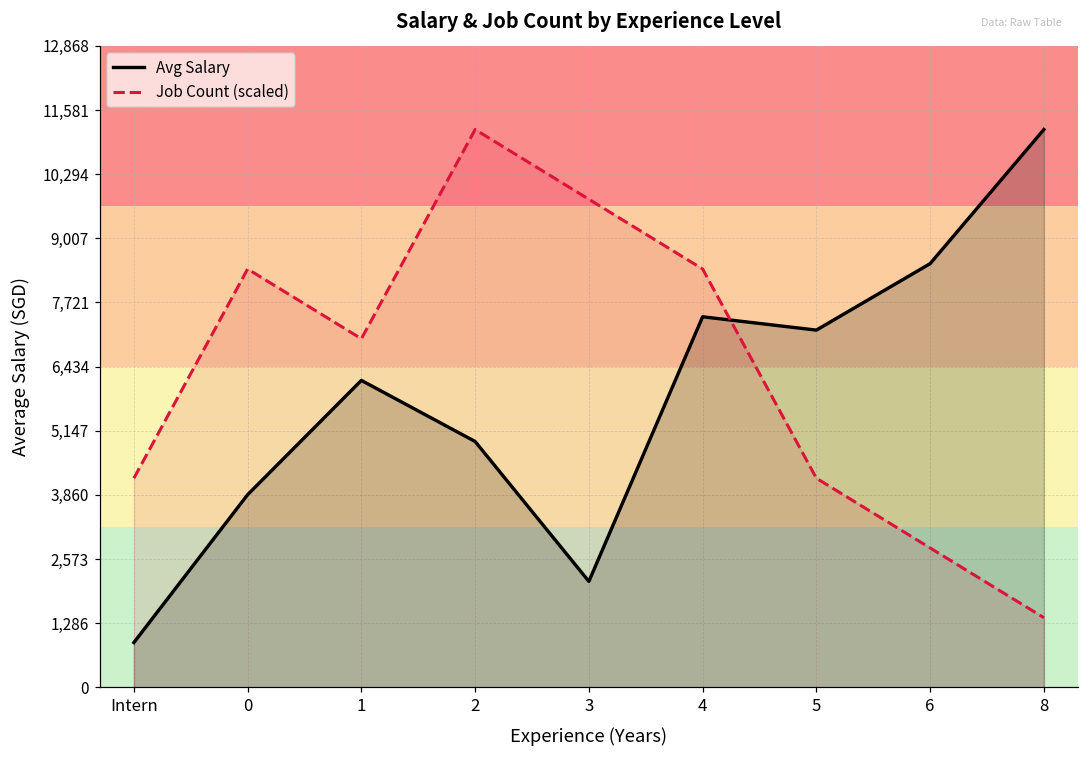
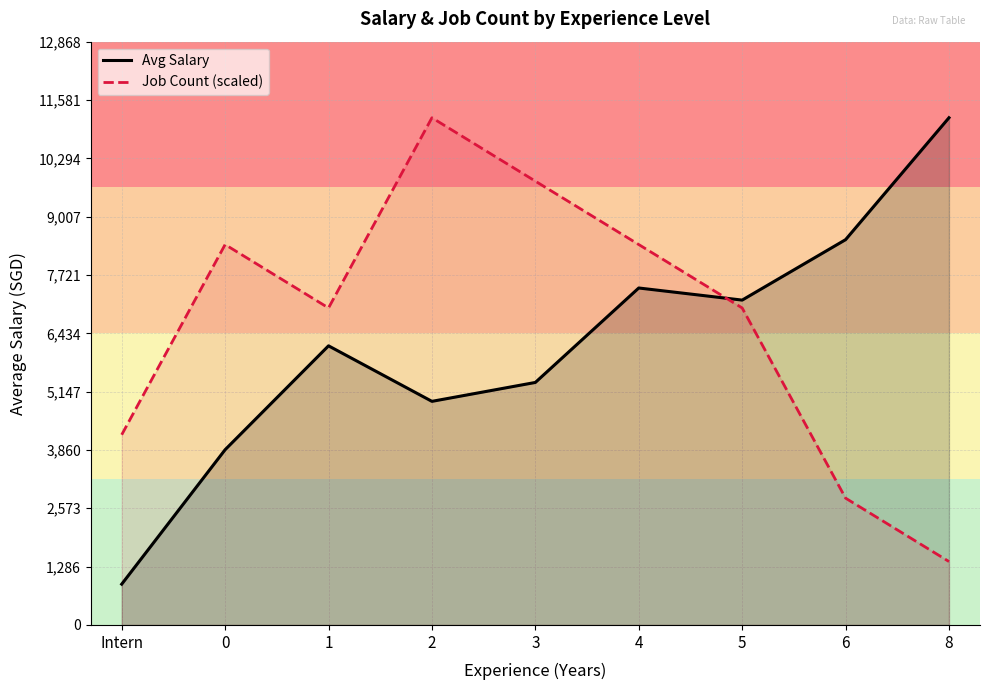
Avg Salary, 3: 2,100 -> 5,400
Job Count (scaled), 5: 4,200 -> 7,000
